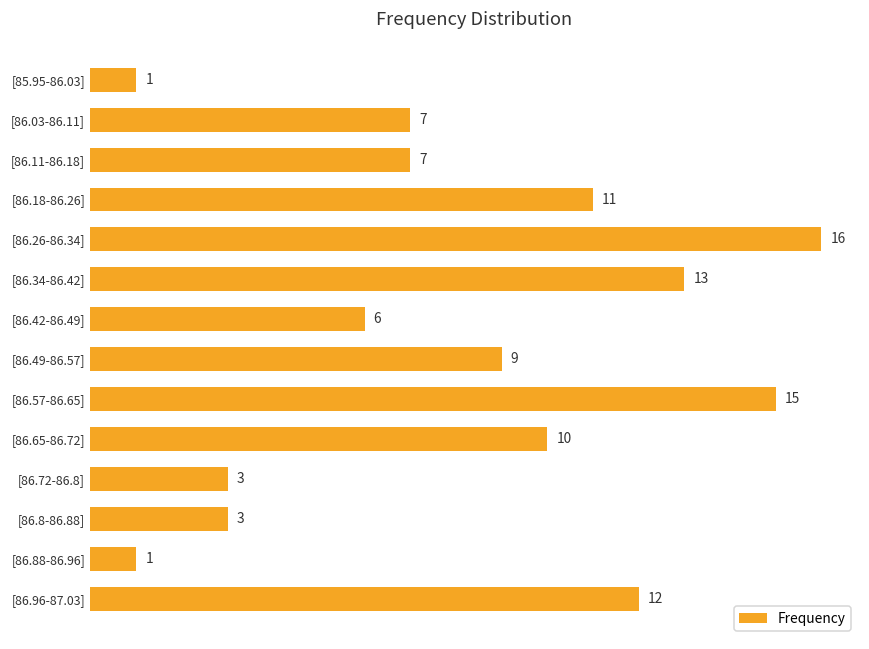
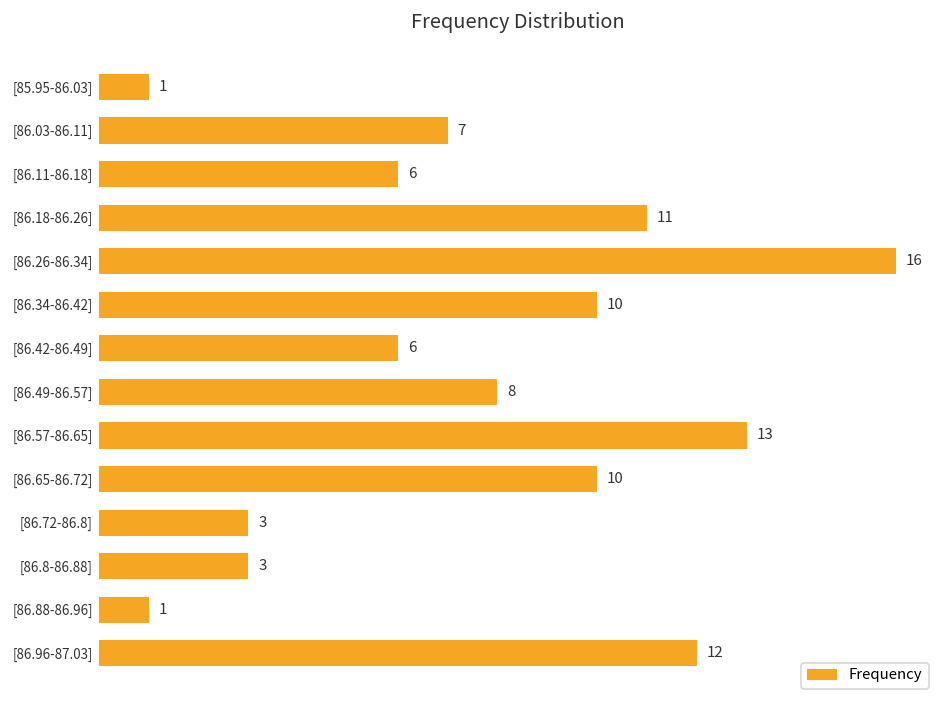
[86.11-86.18]: 7 -> 6
[86.34-86.42]: 13 -> 10
[86.49-86.57]: 9 -> 8
[86.57-86.65]: 15 -> 13
